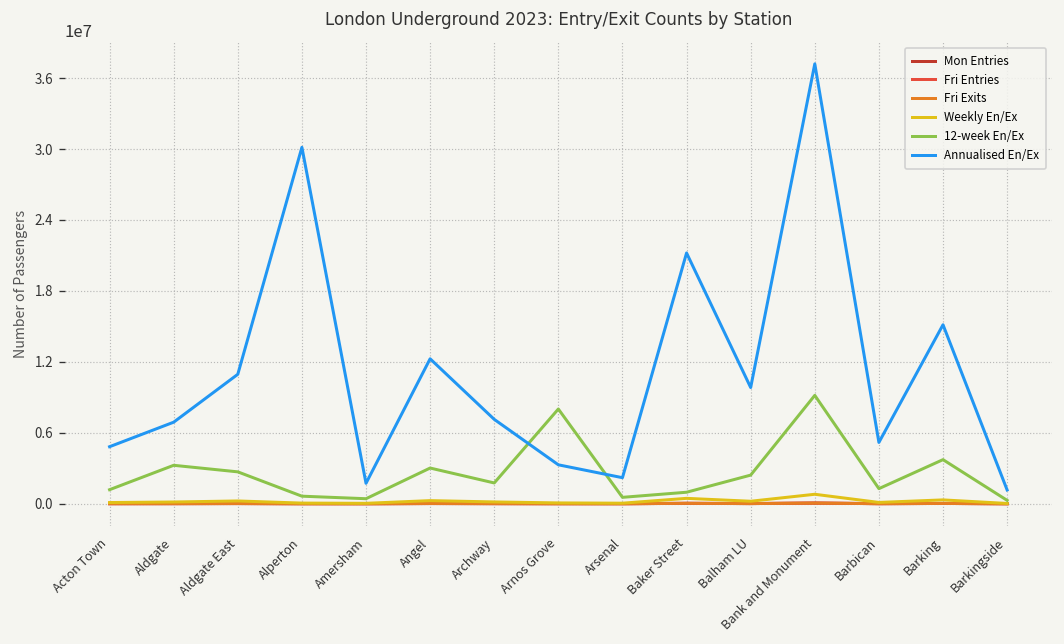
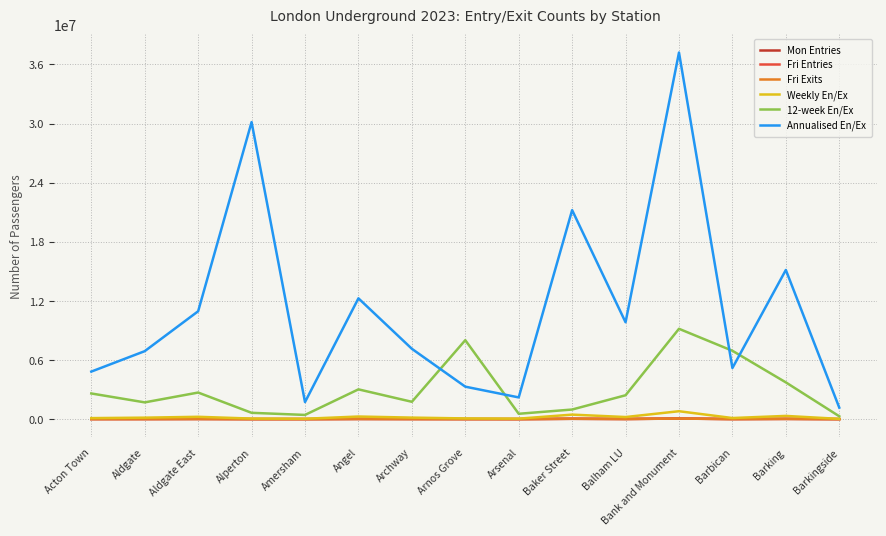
12-week En/Ex, Acton Town: 1000000 -> 3000000
12-week En/Ex, Aldgate: 3000000 -> 2000000
12-week En/Ex, Barbican: 1000000 -> 7000000
